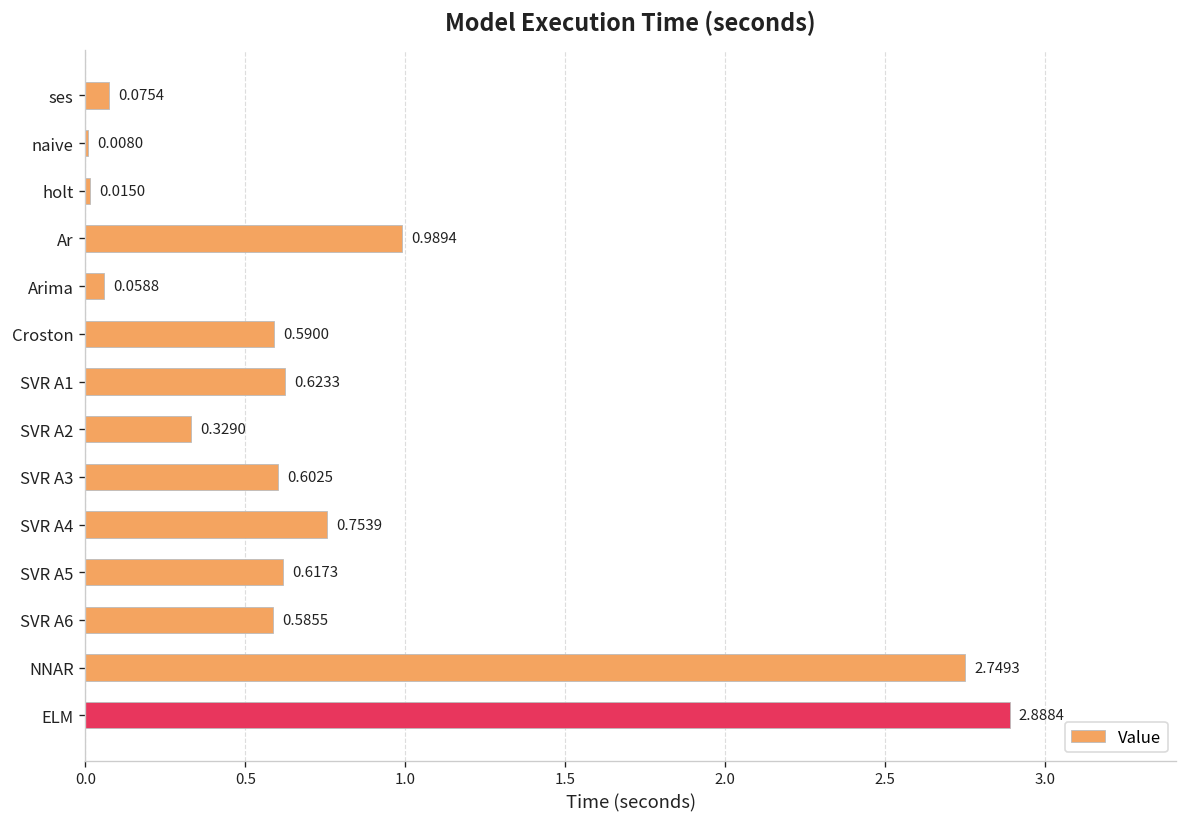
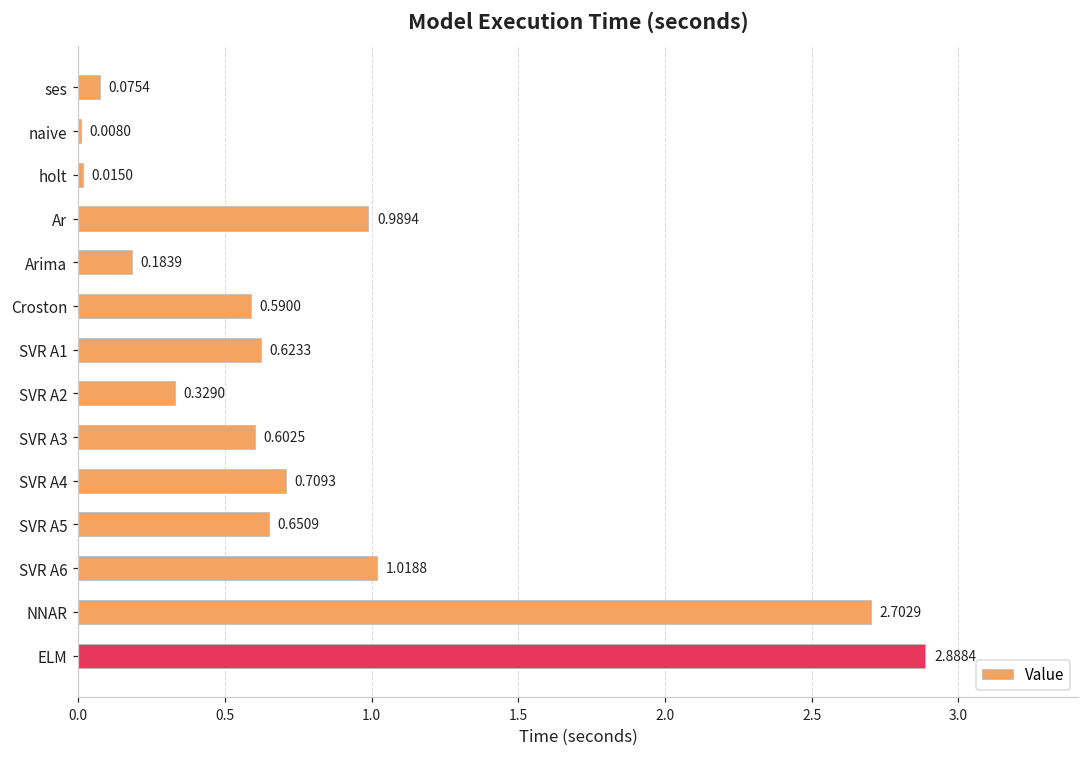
Arima: 0.0588 -> 0.1839
SVR A4: 0.7539 -> 0.7093
SVR A5: 0.6173 -> 0.6509
SVR A6: 0.5855 -> 1.0188
NNAR: 2.7493 -> 2.7029
